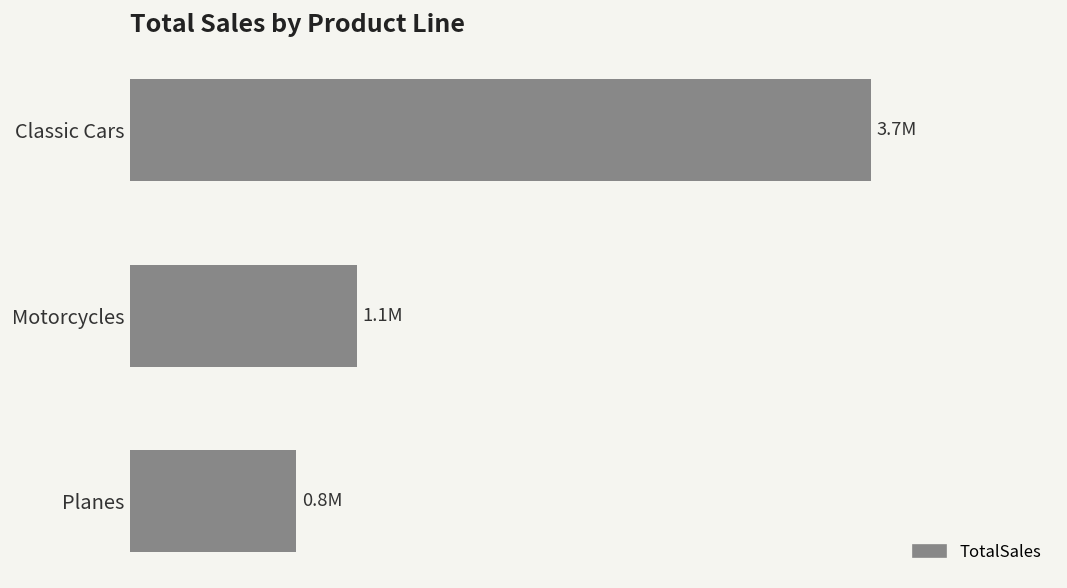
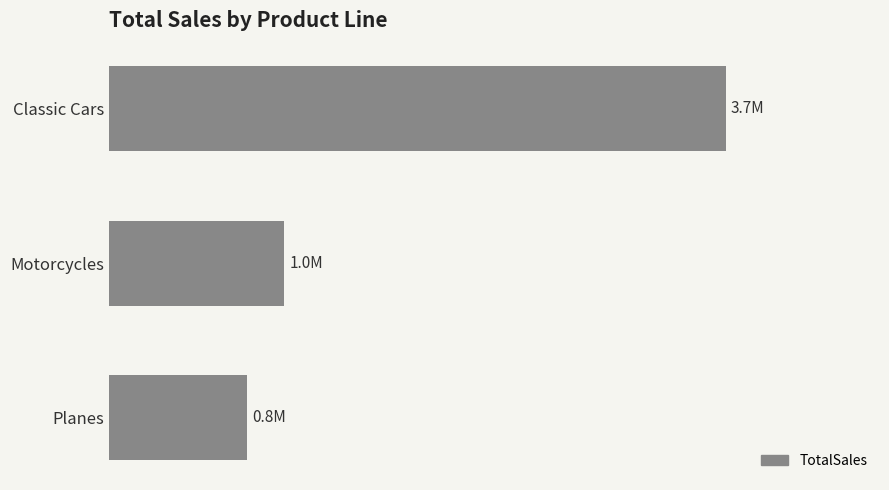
Motorcycles: 1.1M -> 1.0M
